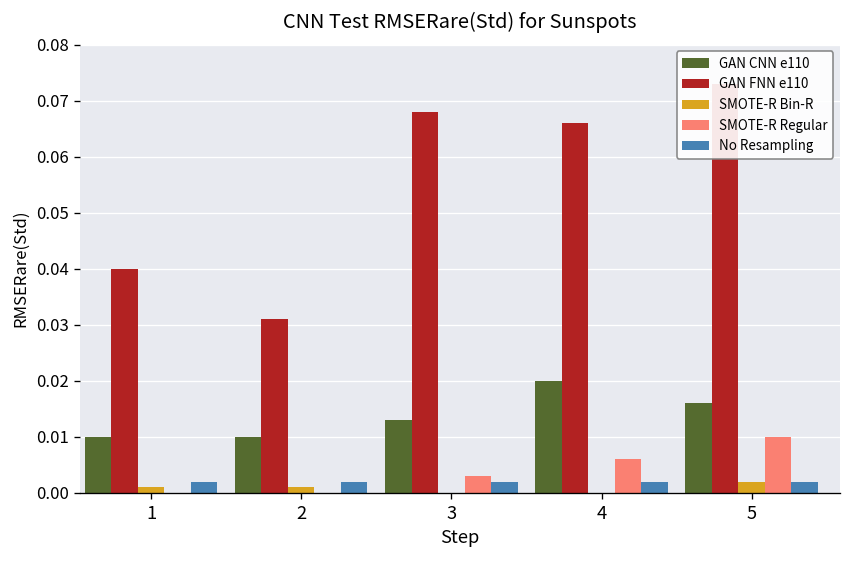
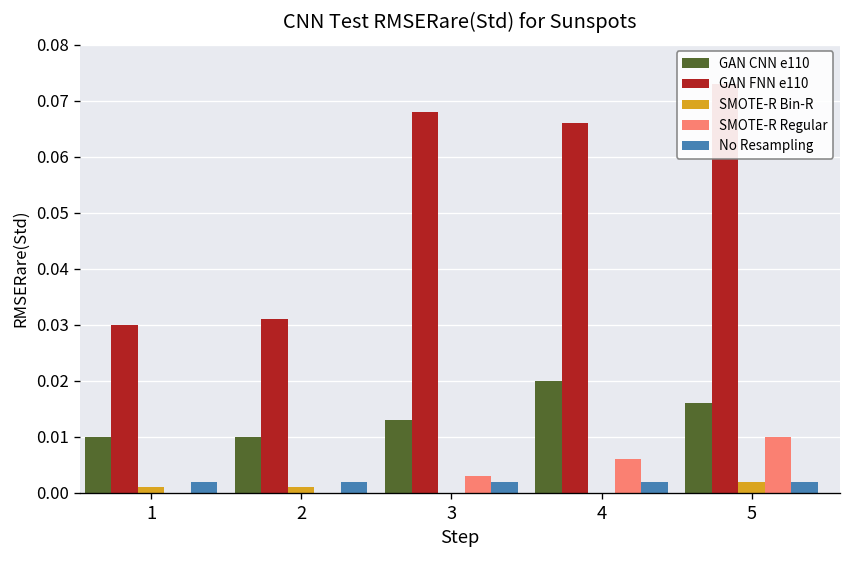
GAN FNN e110, 1: 0.04 -> 0.03
